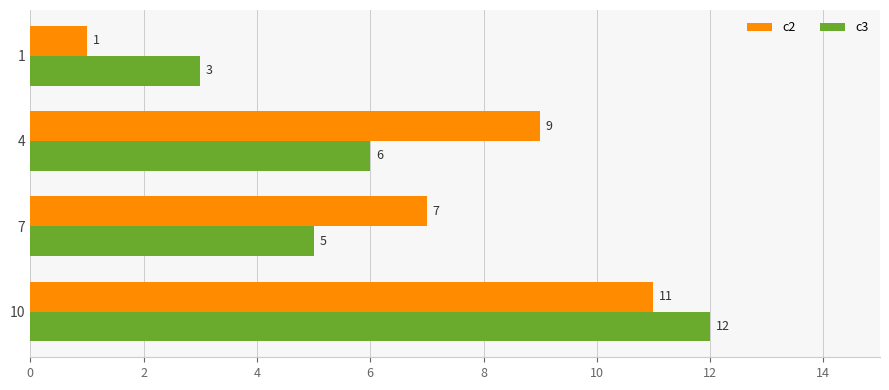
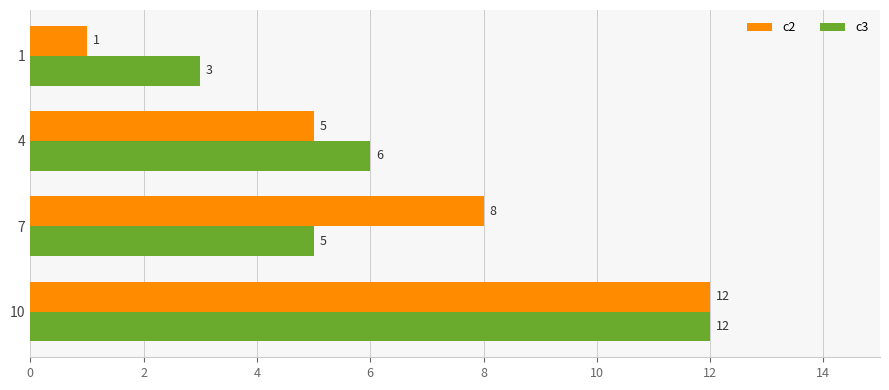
c2, 4: 9 -> 5
c2, 7: 7 -> 8
c2, 10: 11 -> 12
